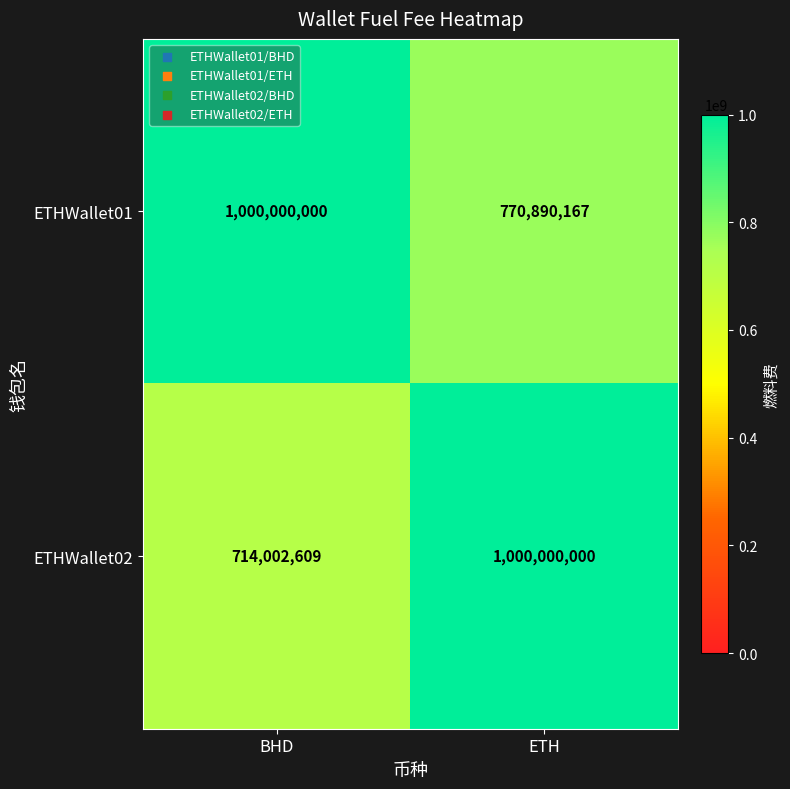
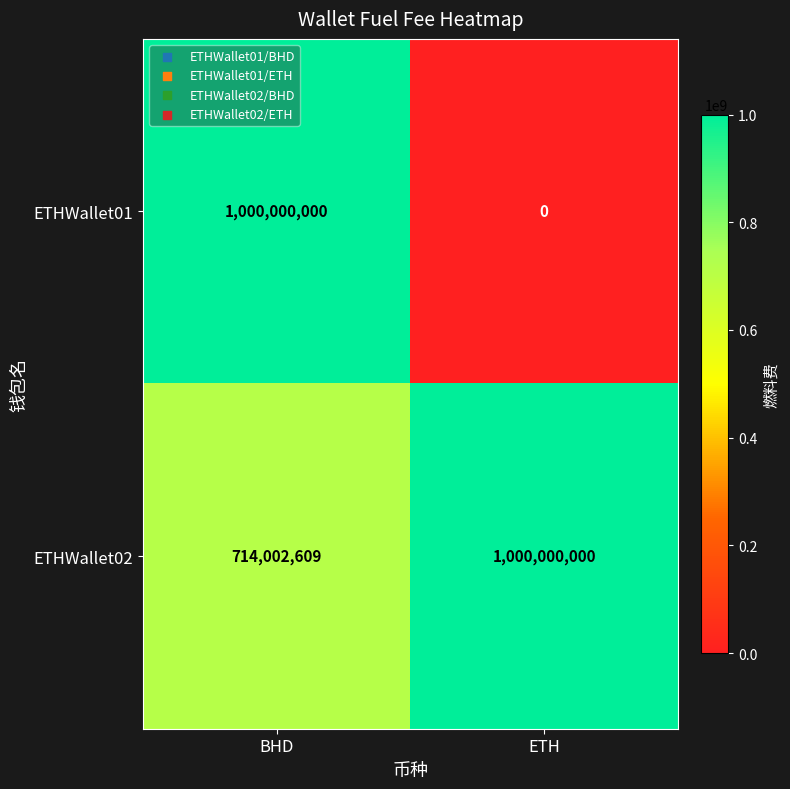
ETHWallet01, ETH: 770,890,167 -> 0
